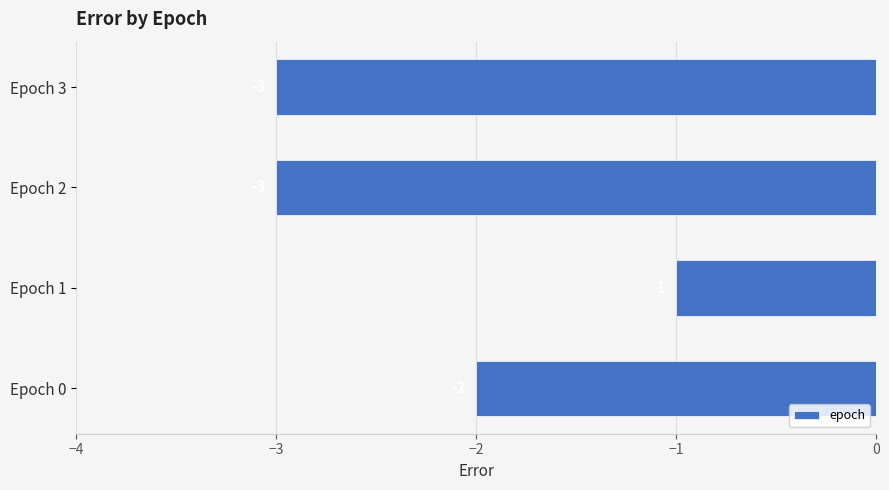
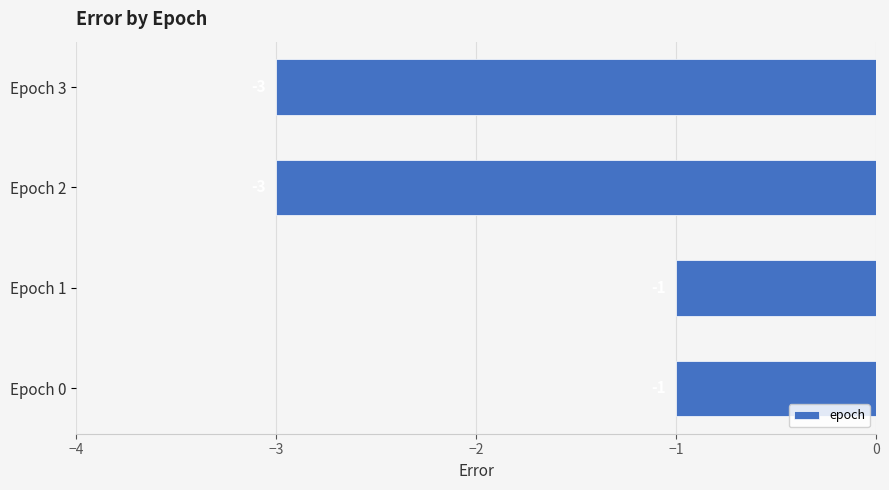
Epoch 0: -2 -> -1
